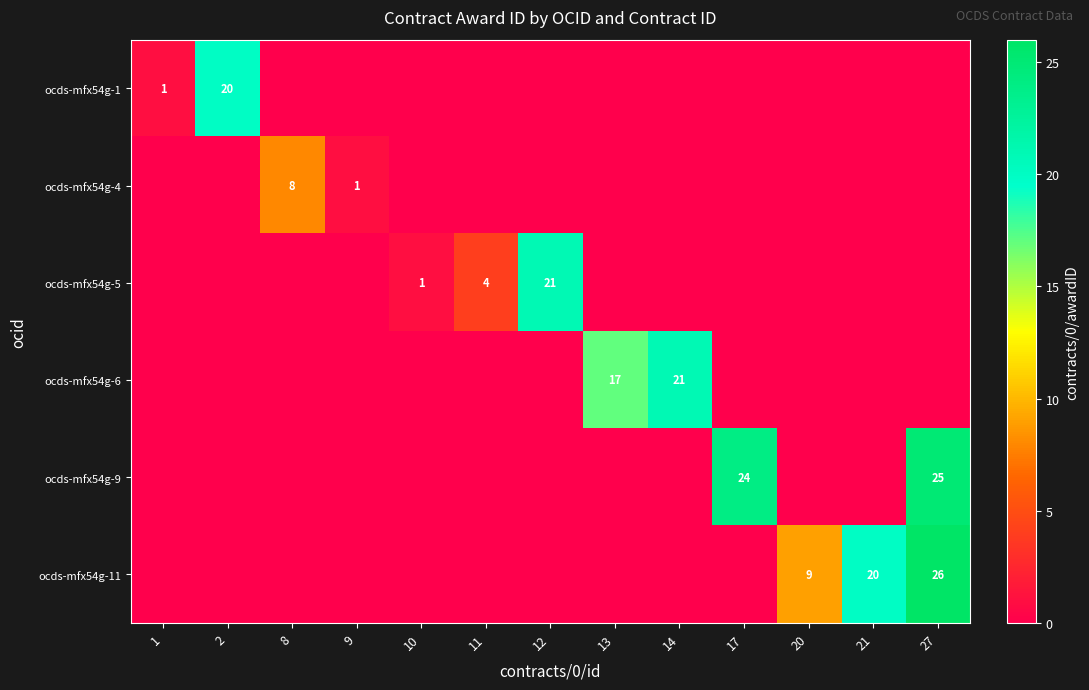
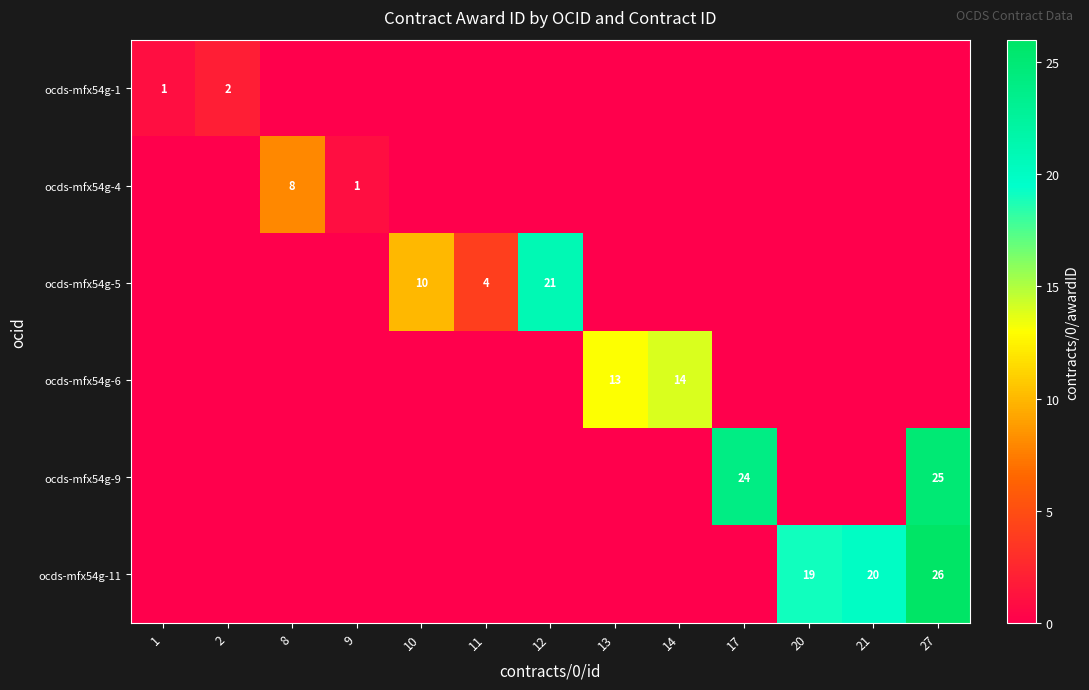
ocds-mfx54g-1, 2: 20 -> 2
ocds-mfx54g-5, 10: 1 -> 10
ocds-mfx54g-6, 13: 17 -> 13
ocds-mfx54g-6, 14: 21 -> 14
ocds-mfx54g-11, 20: 9 -> 19
